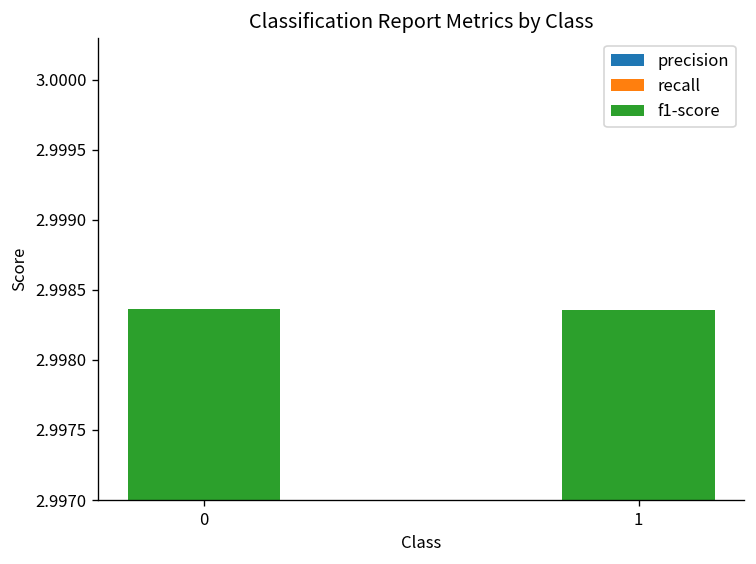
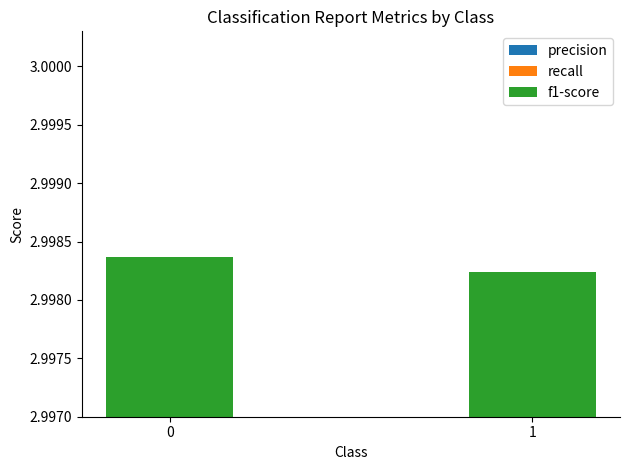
f1-score, 1: 0.99953 -> 0.99941
